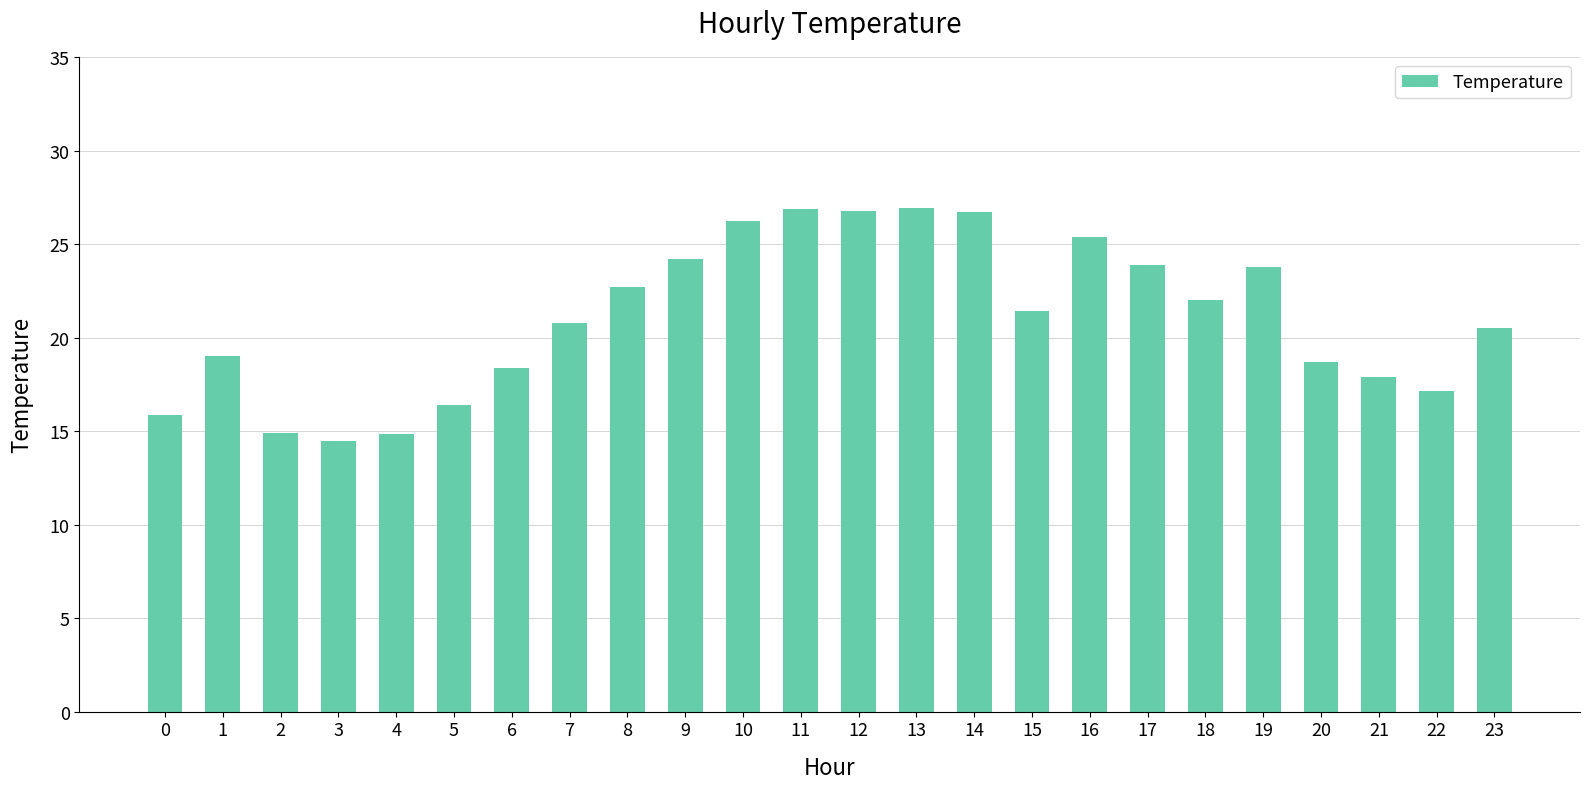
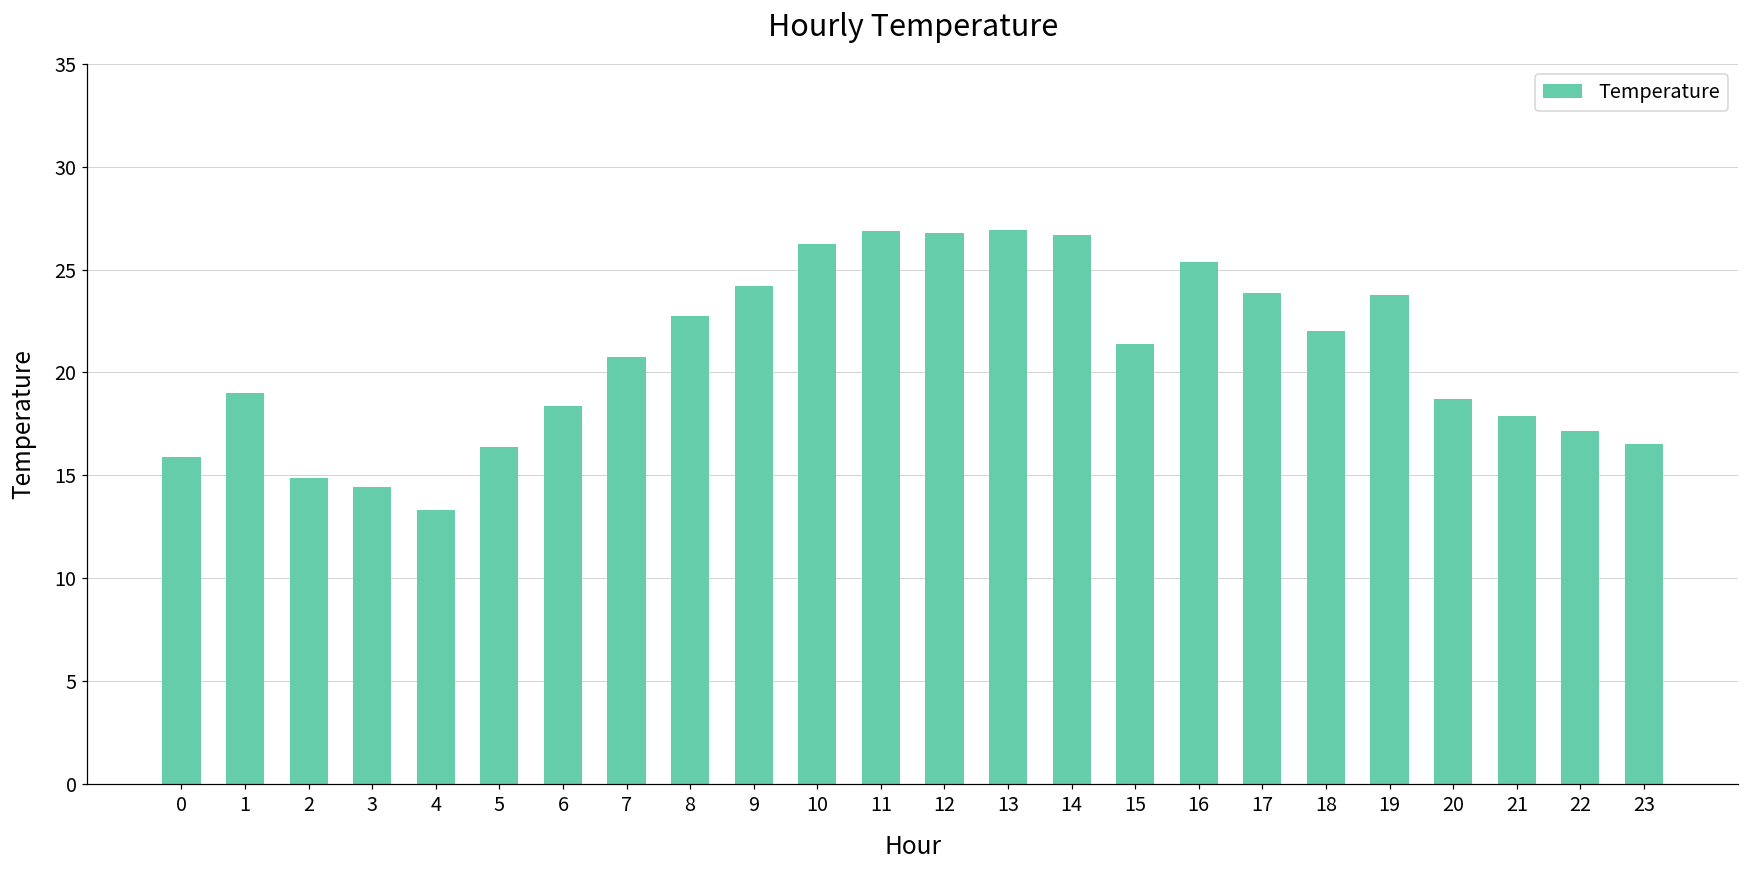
4: 14.9 -> 13.3
23: 20.5 -> 16.5
